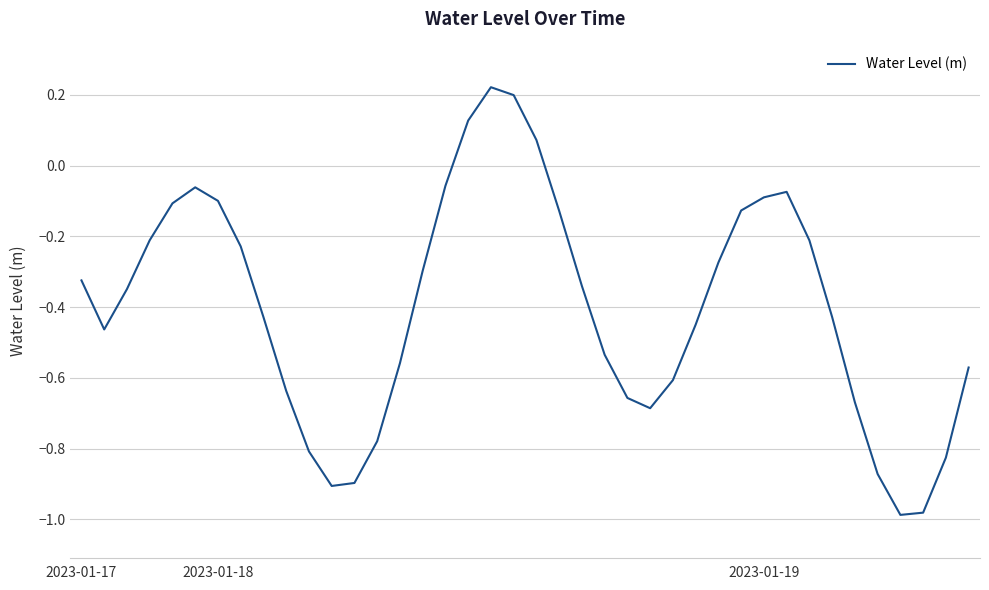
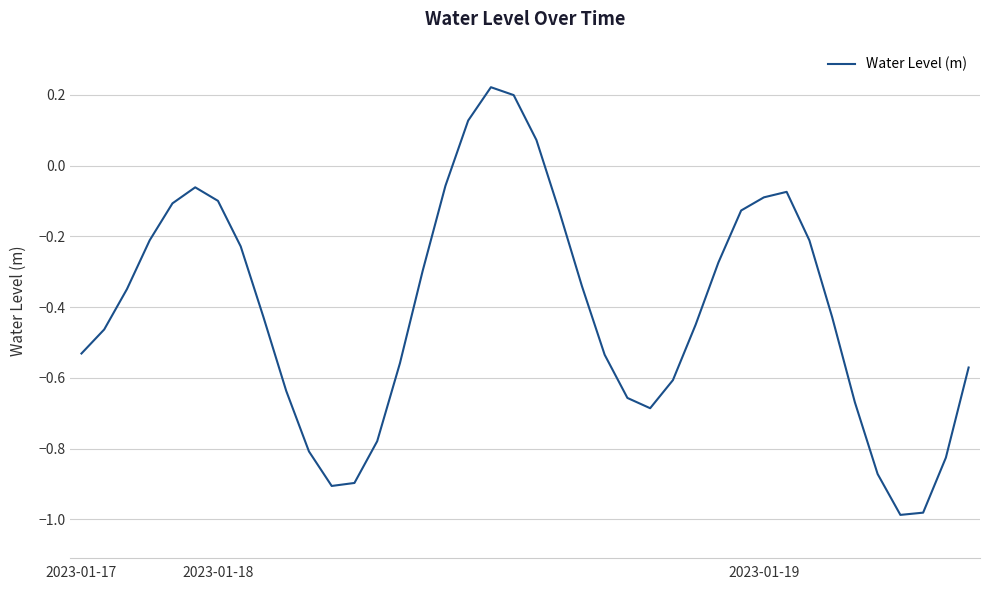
2023-01-17: -0.32 -> -0.53
